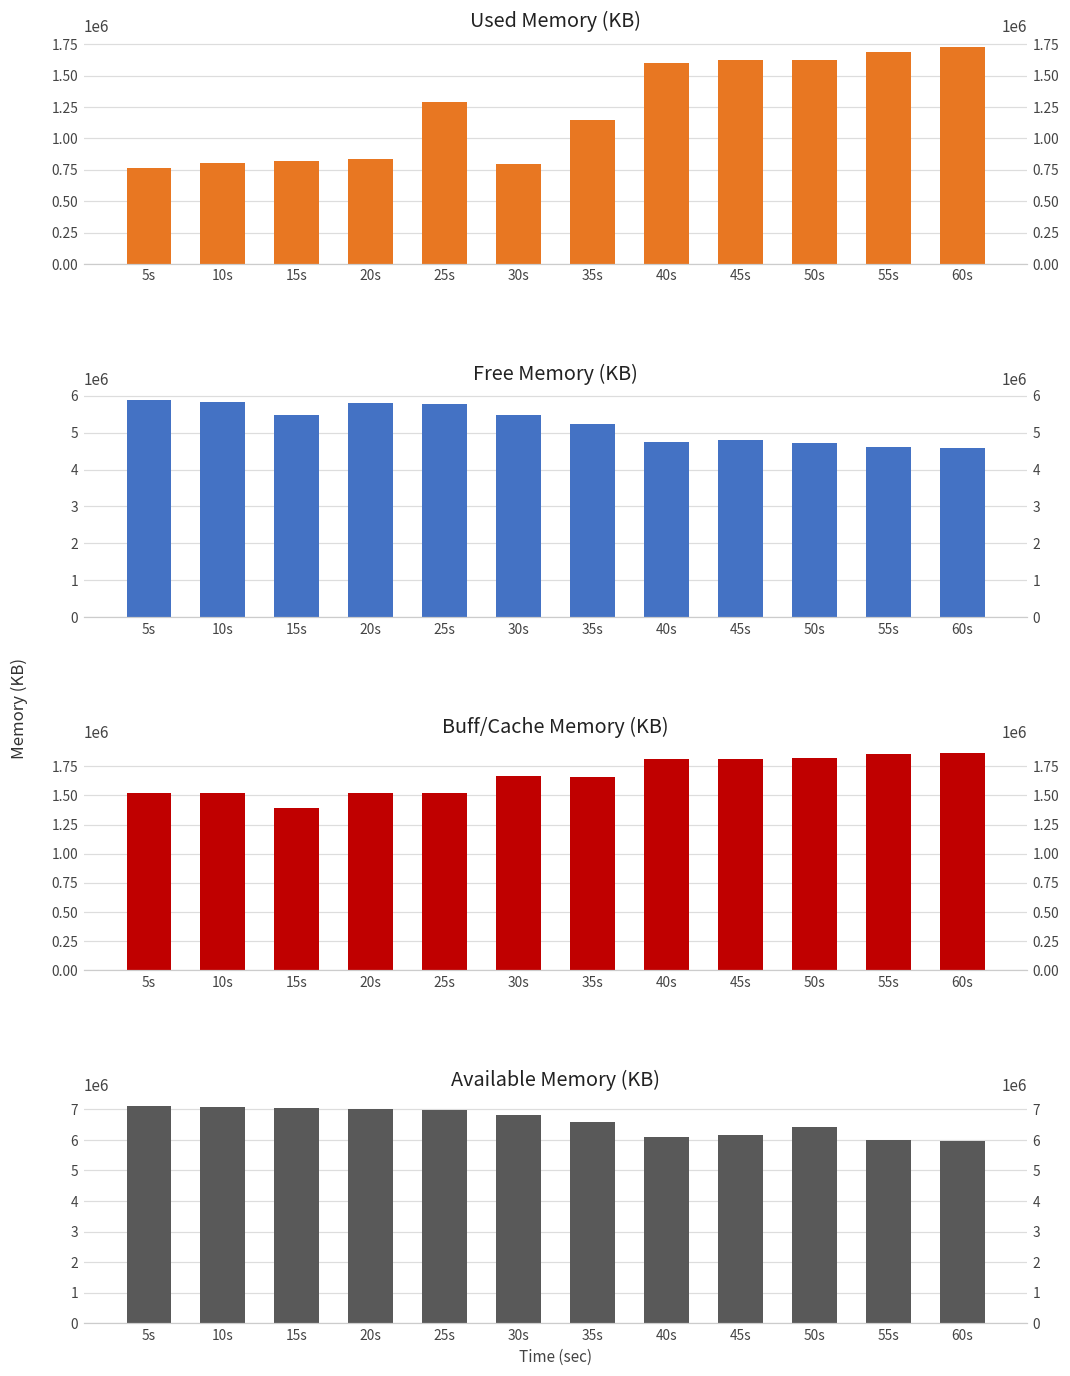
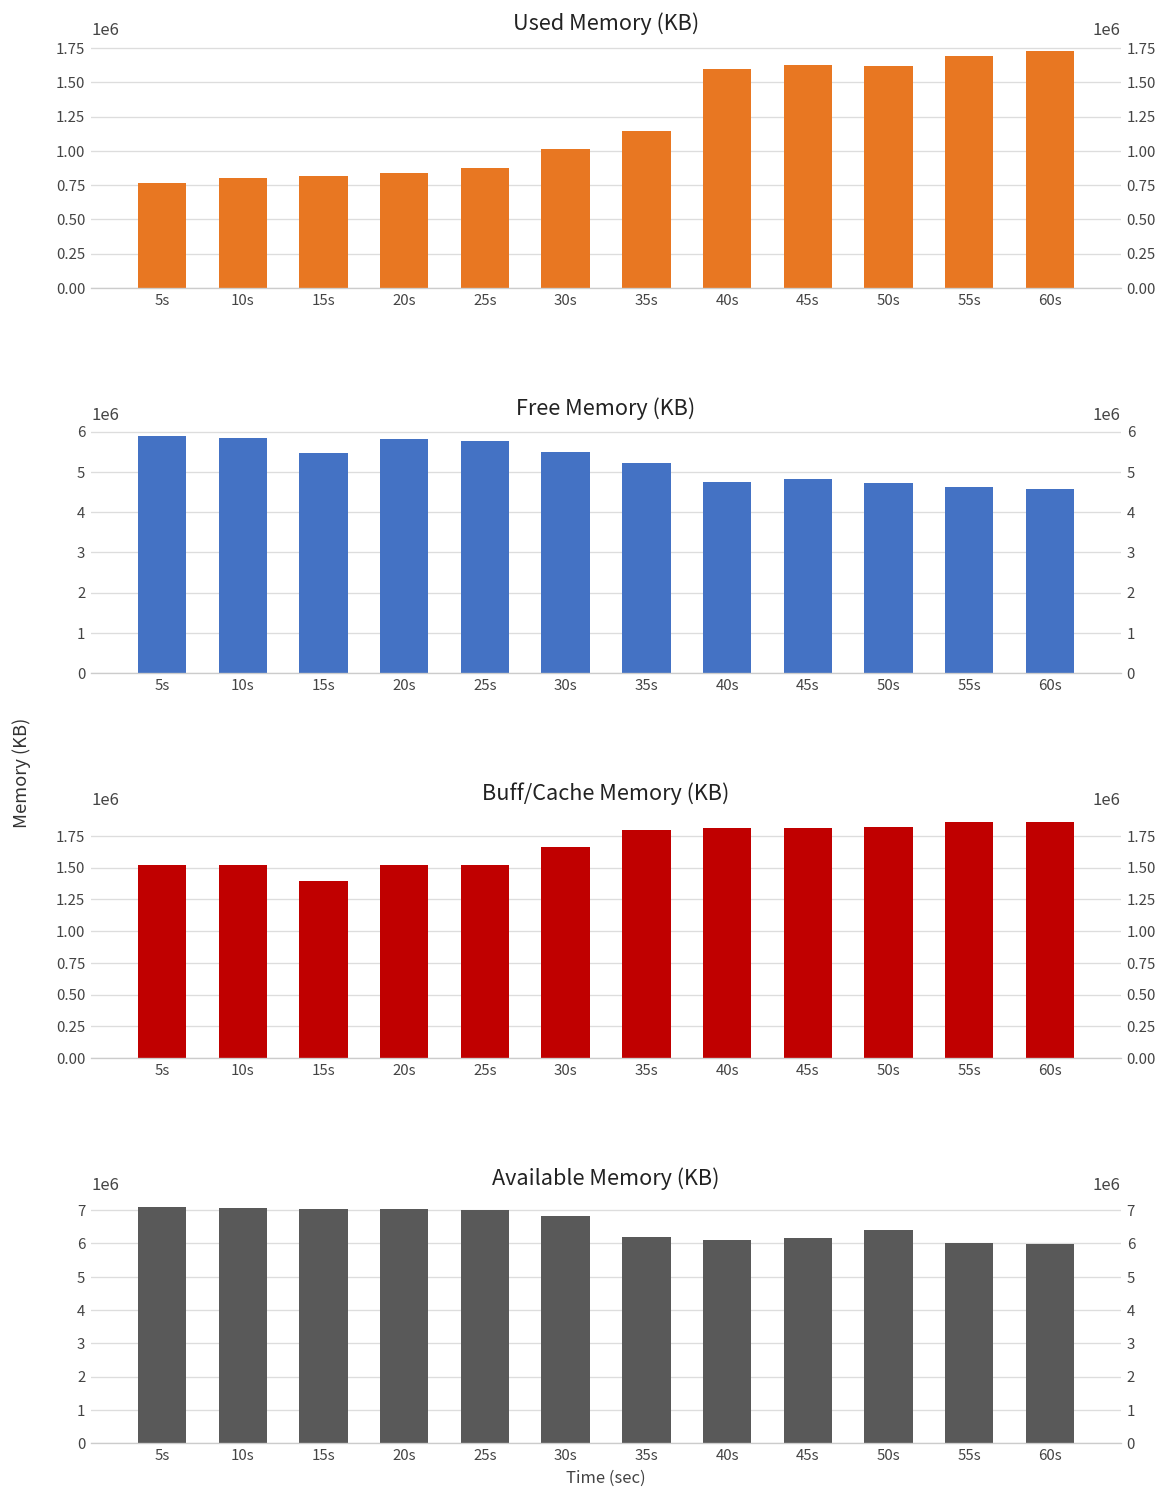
Used Memory (KB), 25s: 1290000 -> 870000
Used Memory (KB), 30s: 800000 -> 1010000
Buff/Cache Memory (KB), 35s: 1660000 -> 1790000
Available Memory (KB), 35s: 6600000 -> 6200000
